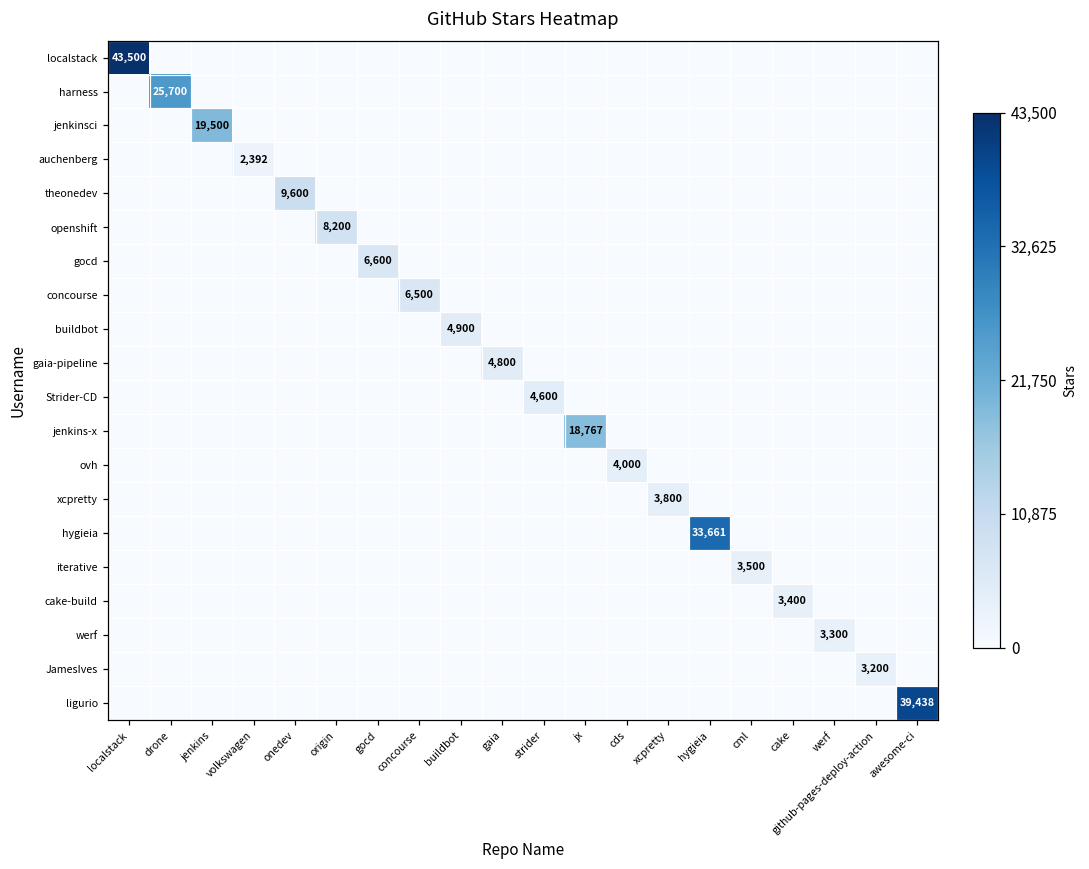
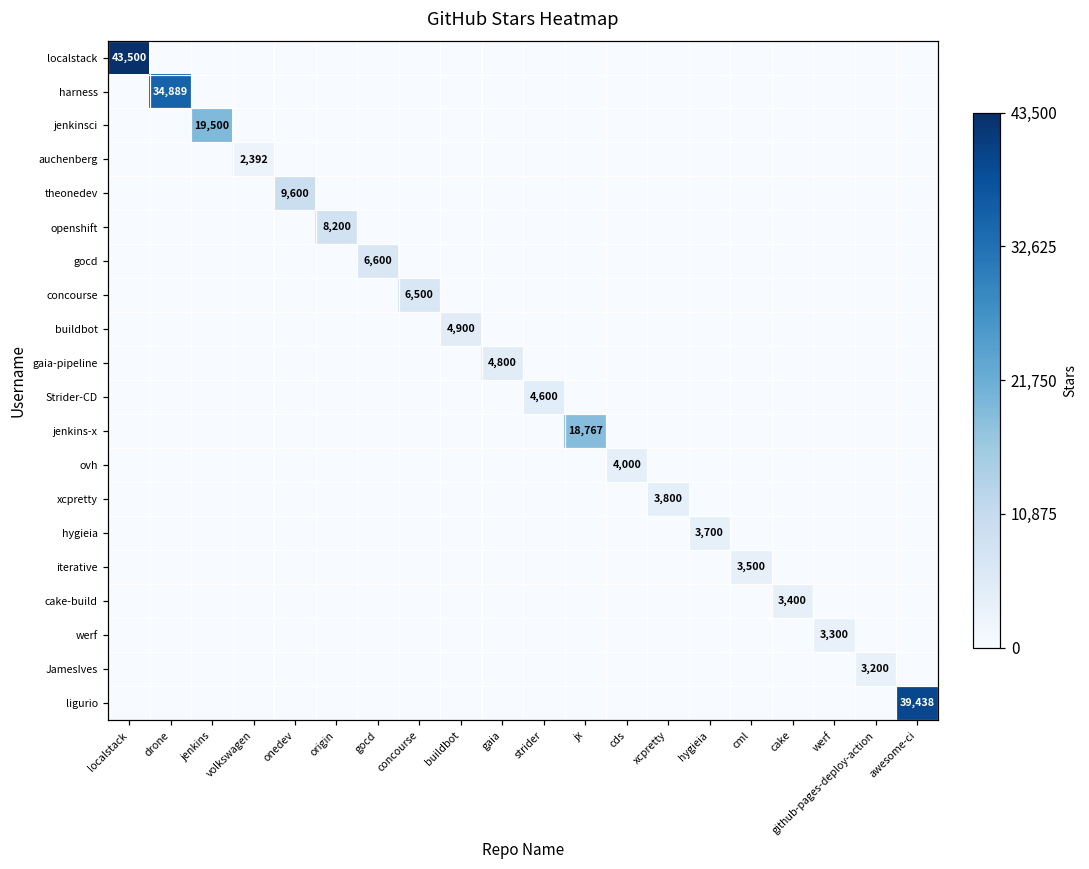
harness, drone: 25,700 -> 34,889
hygieia, hygieia: 33,661 -> 3,700
